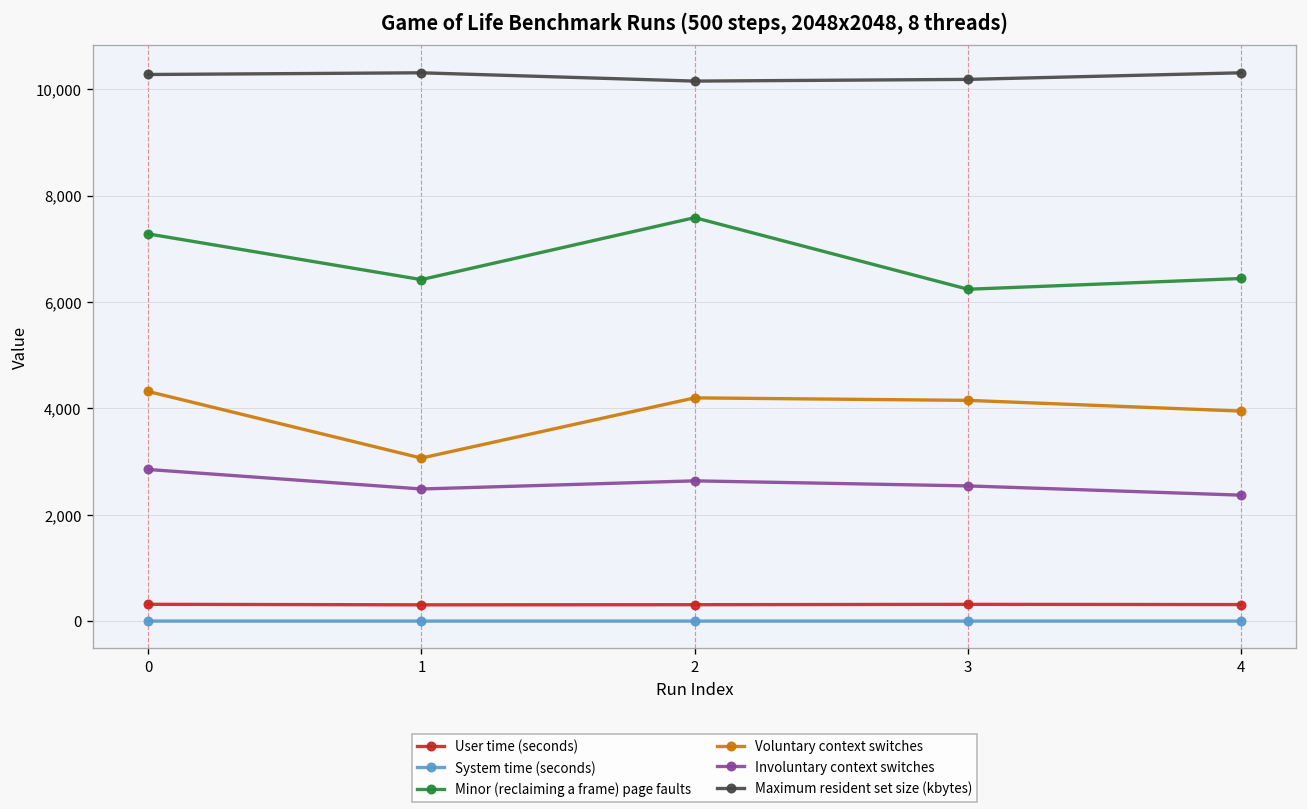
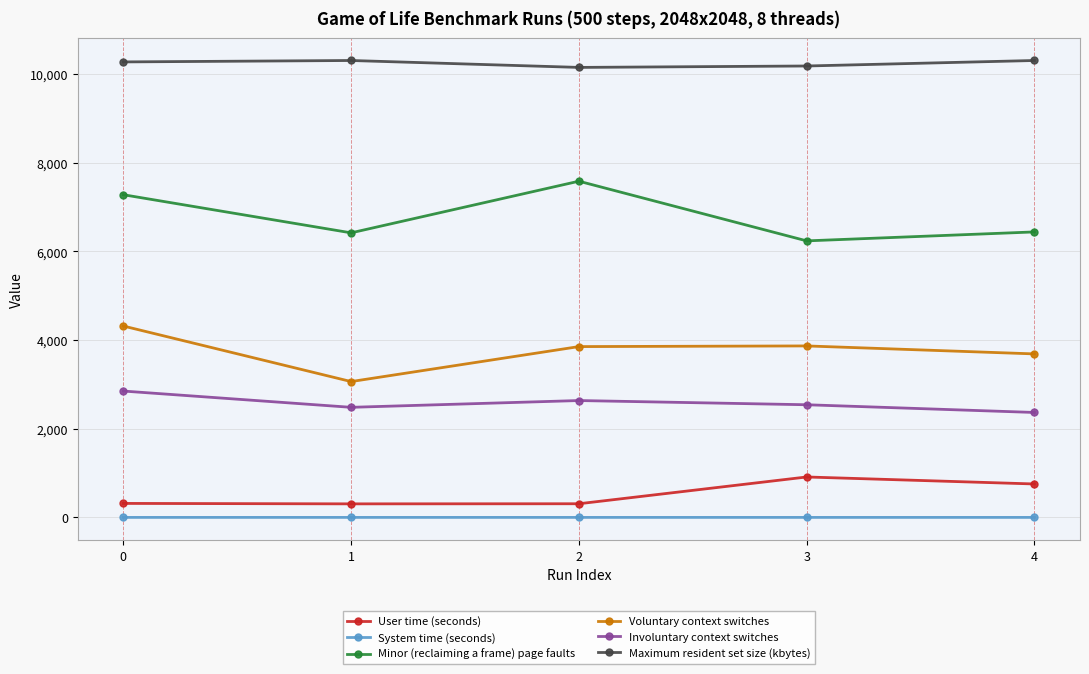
Voluntary context switches, 2: 4,200 -> 3,900
User time (seconds), 3: 300 -> 900
Voluntary context switches, 3: 4,200 -> 3,900
User time (seconds), 4: 300 -> 800
Voluntary context switches, 4: 3,900 -> 3,700
